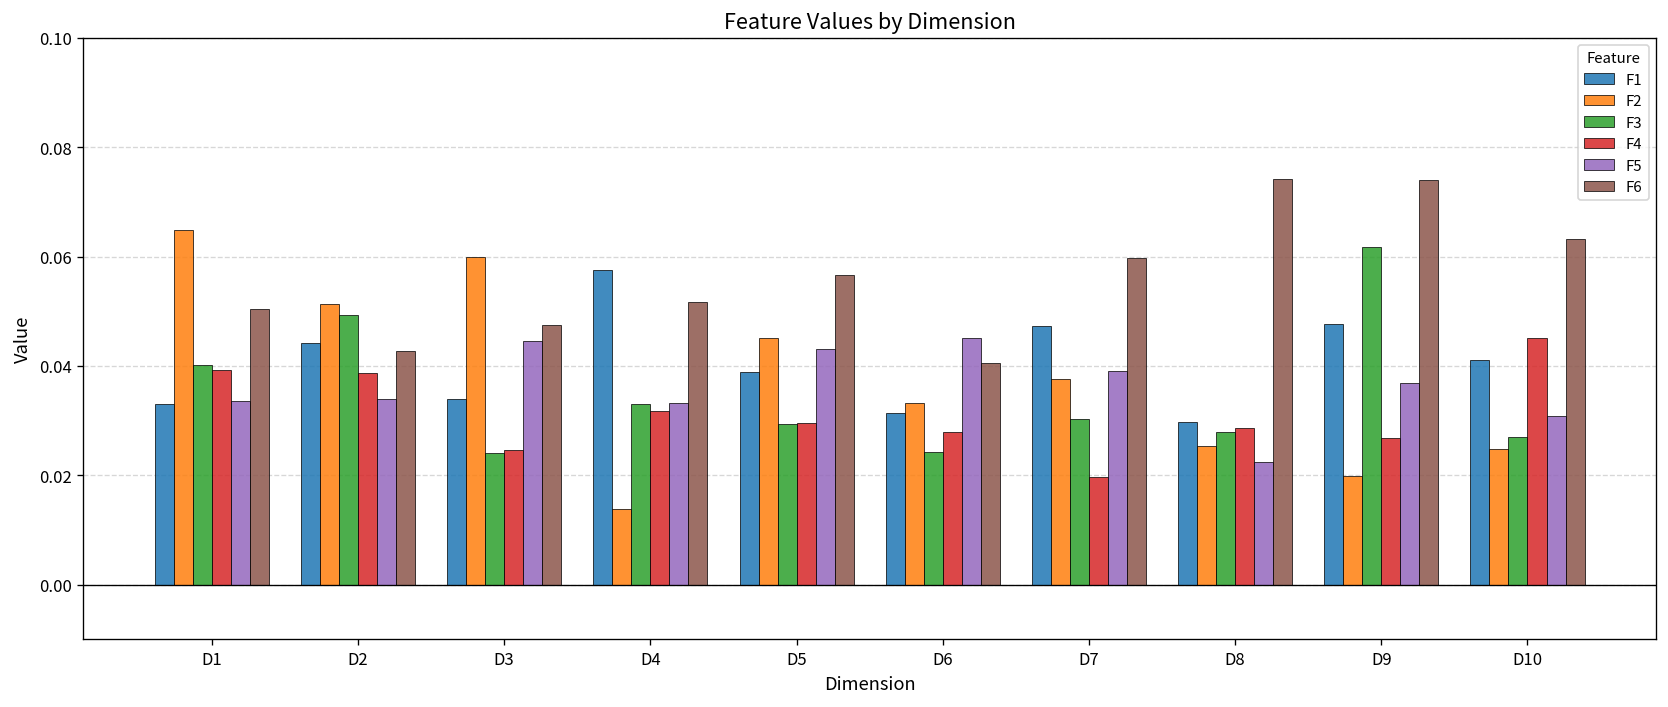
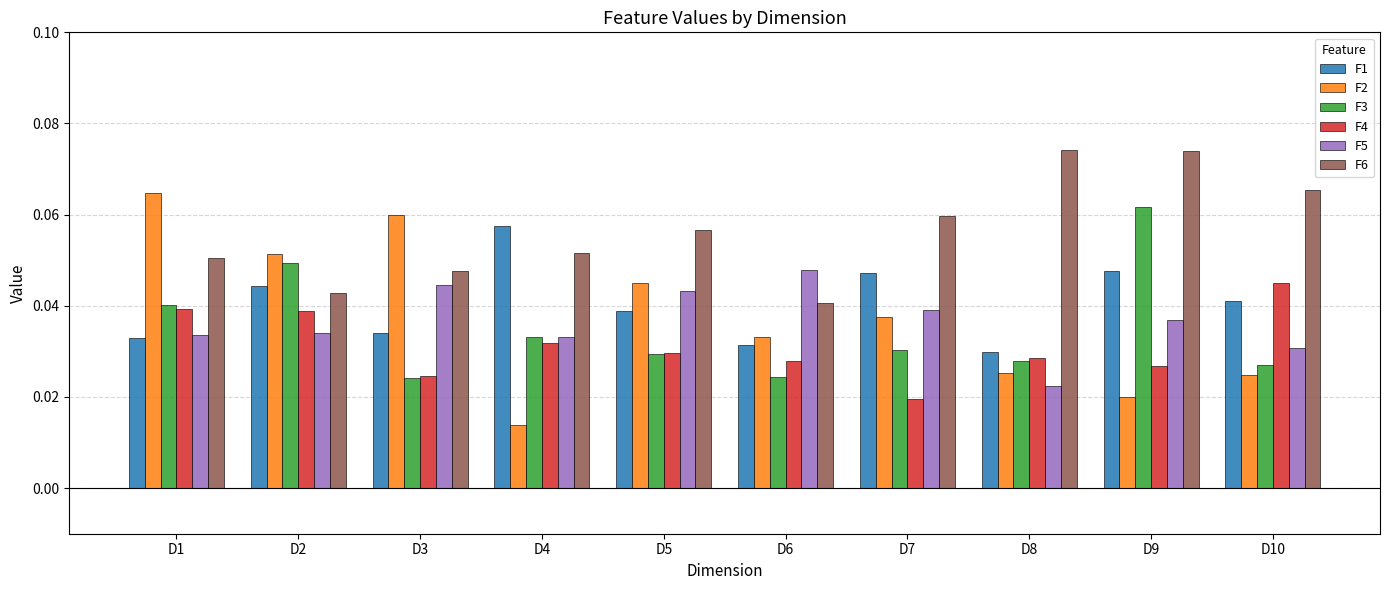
F5, D6: 0.045 -> 0.048
F6, D10: 0.063 -> 0.066
